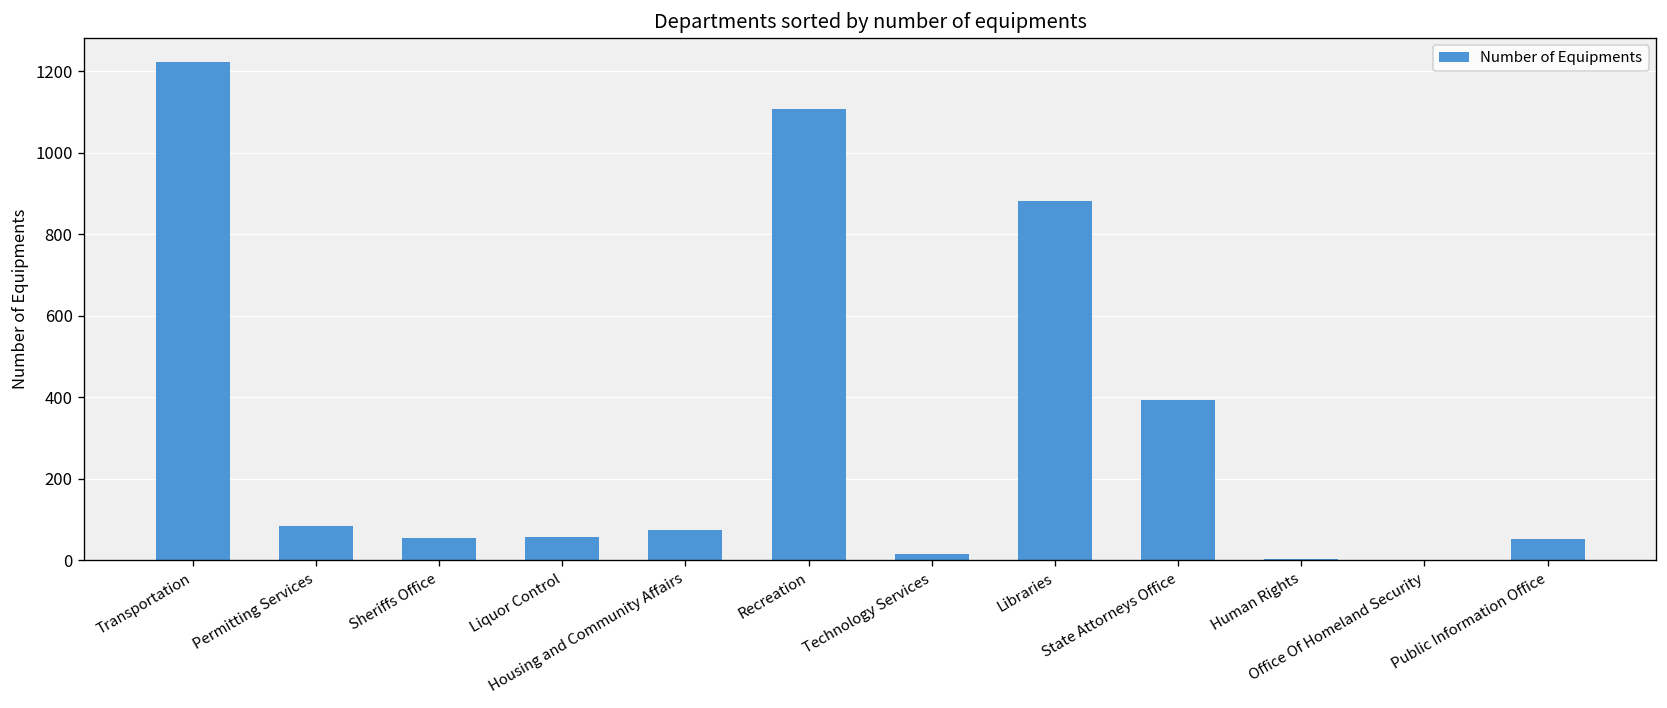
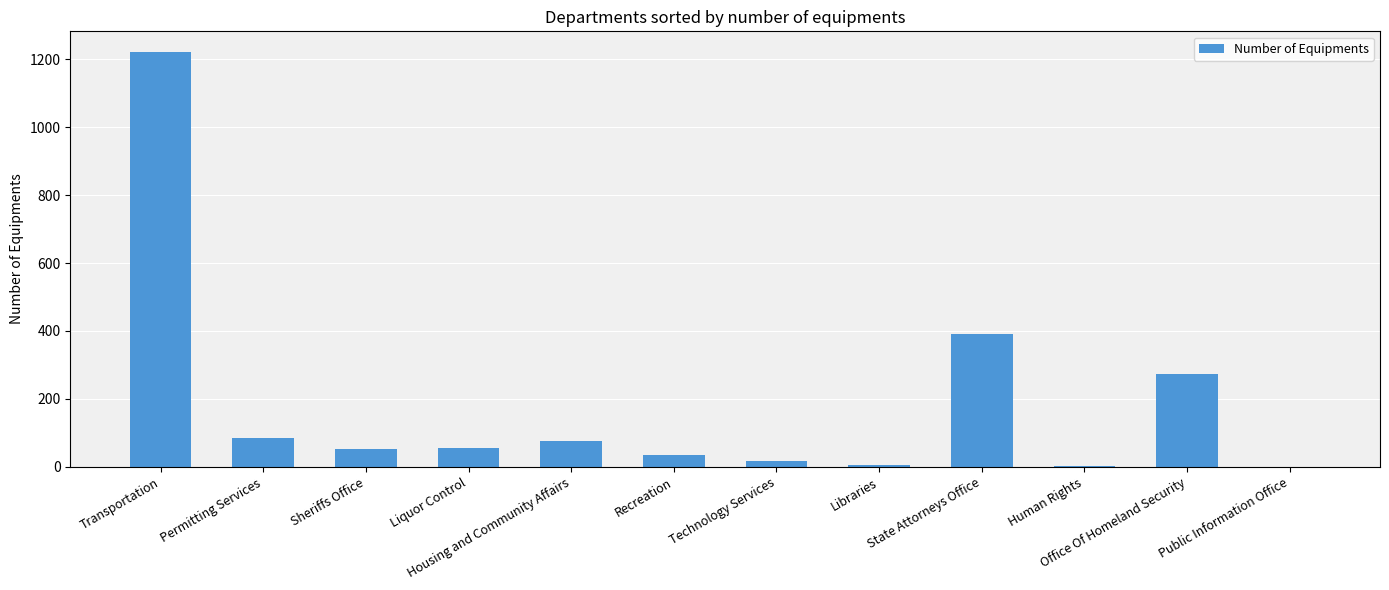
Recreation: 1110 -> 40
Libraries: 880 -> 10
Office Of Homeland Security: 0 -> 270
Public Information Office: 50 -> 0
